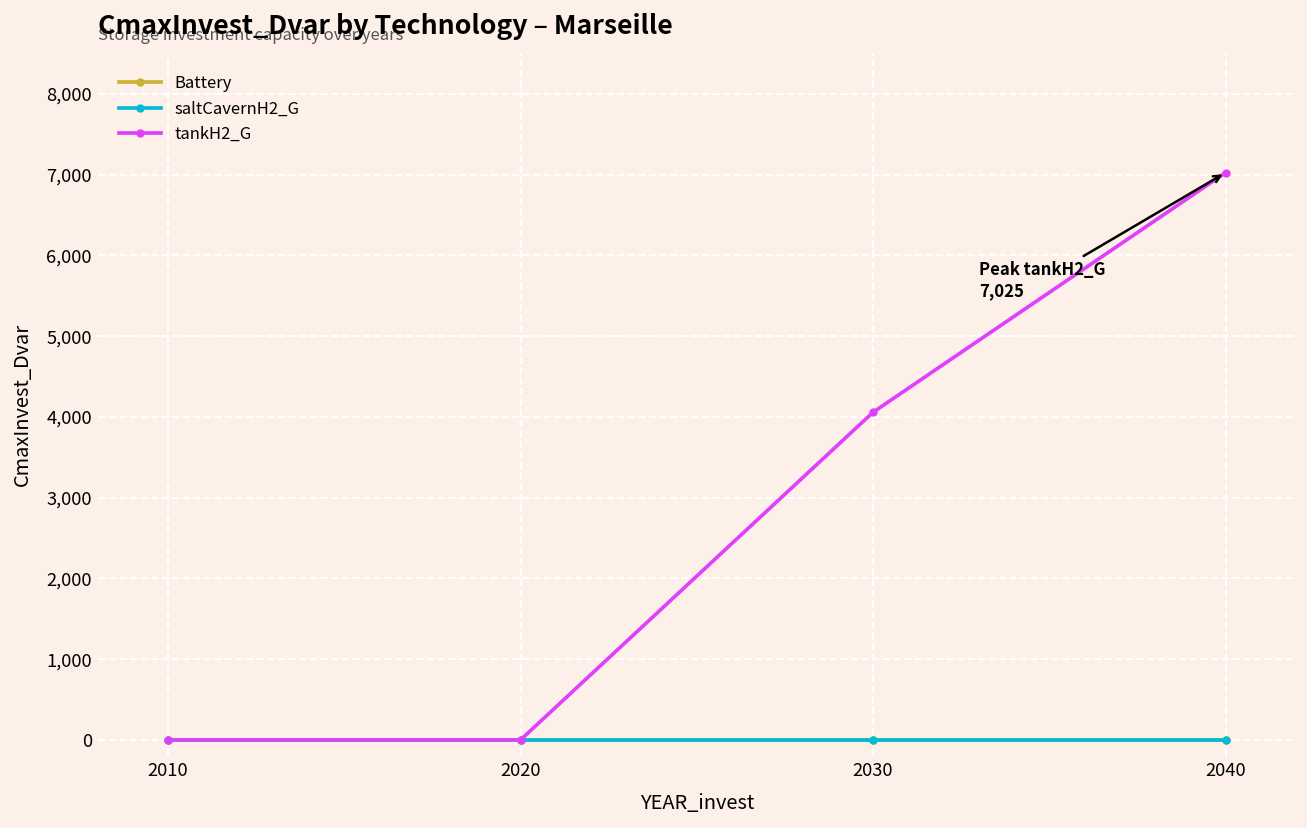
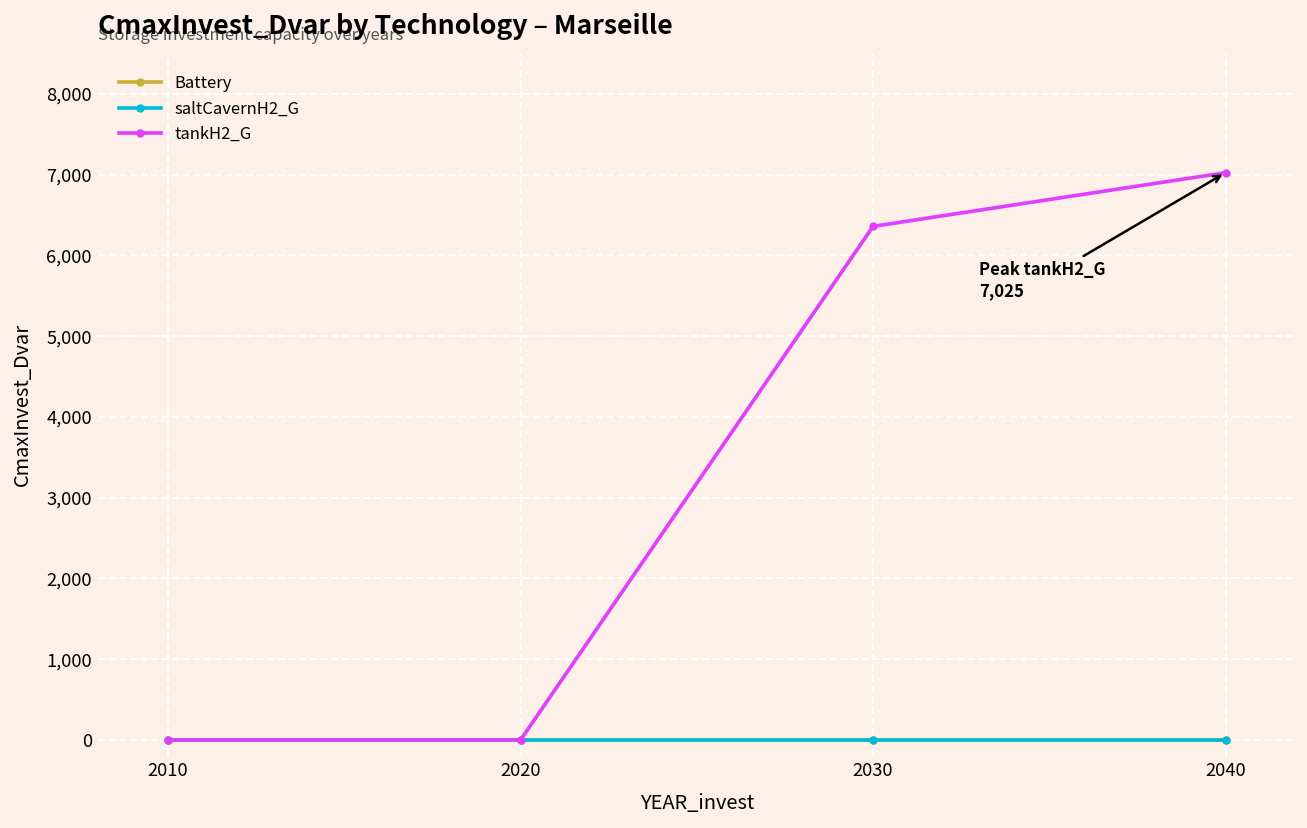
tankH2_G, 2030: 4,100 -> 6,400
